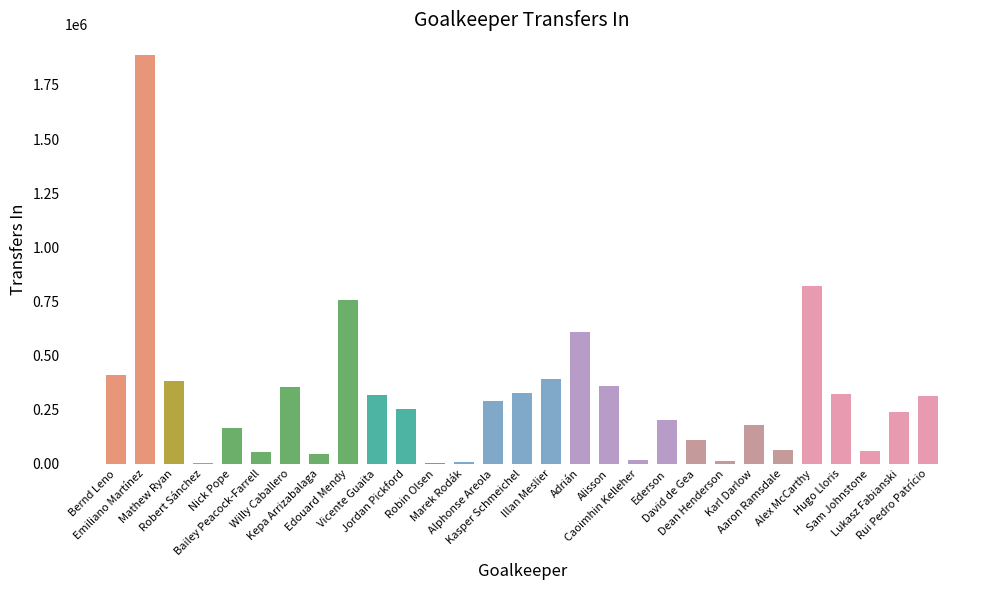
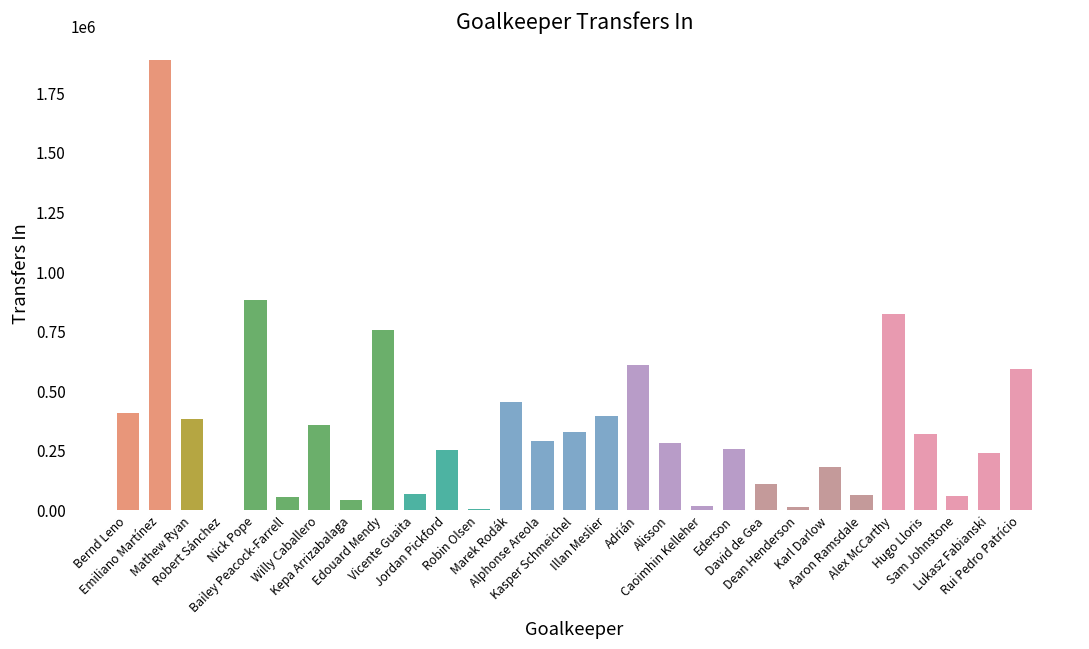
Nick Pope: 160000 -> 880000
Vicente Guaita: 320000 -> 70000
Marek Rodák: 10000 -> 450000
Alisson: 360000 -> 280000
Ederson: 200000 -> 260000
Rui Pedro Patrício: 320000 -> 590000
